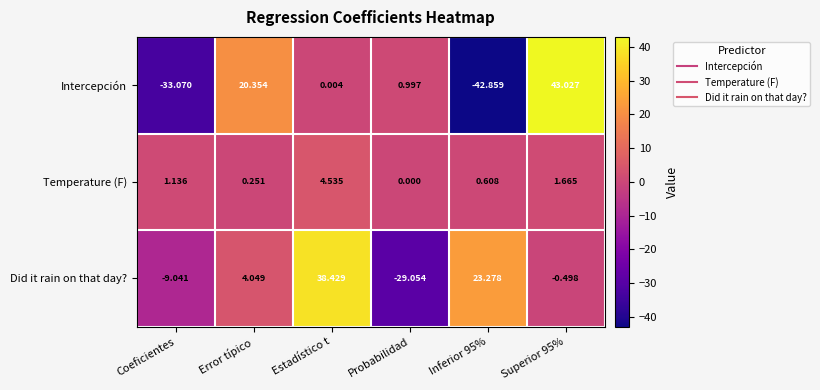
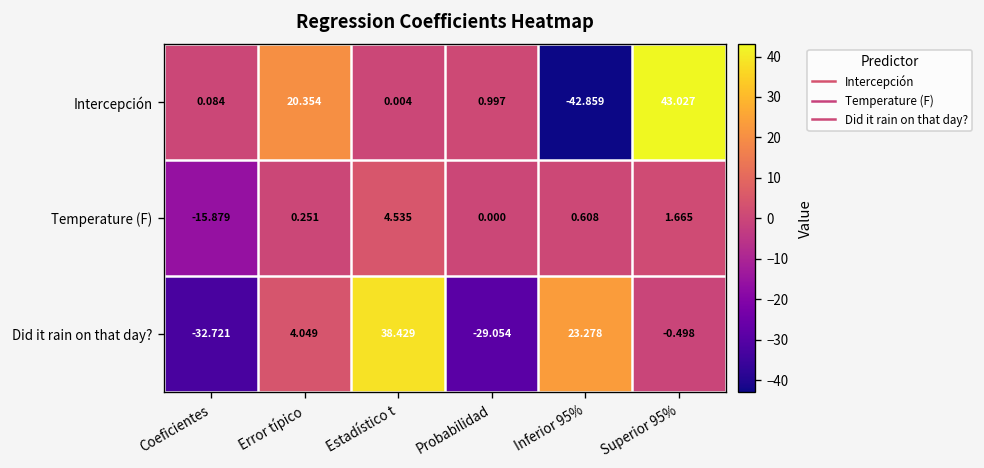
Intercepción, Coeficientes: -33.070 -> 0.084
Temperature (F), Coeficientes: 1.136 -> -15.879
Did it rain on that day?, Coeficientes: -9.041 -> -32.721
